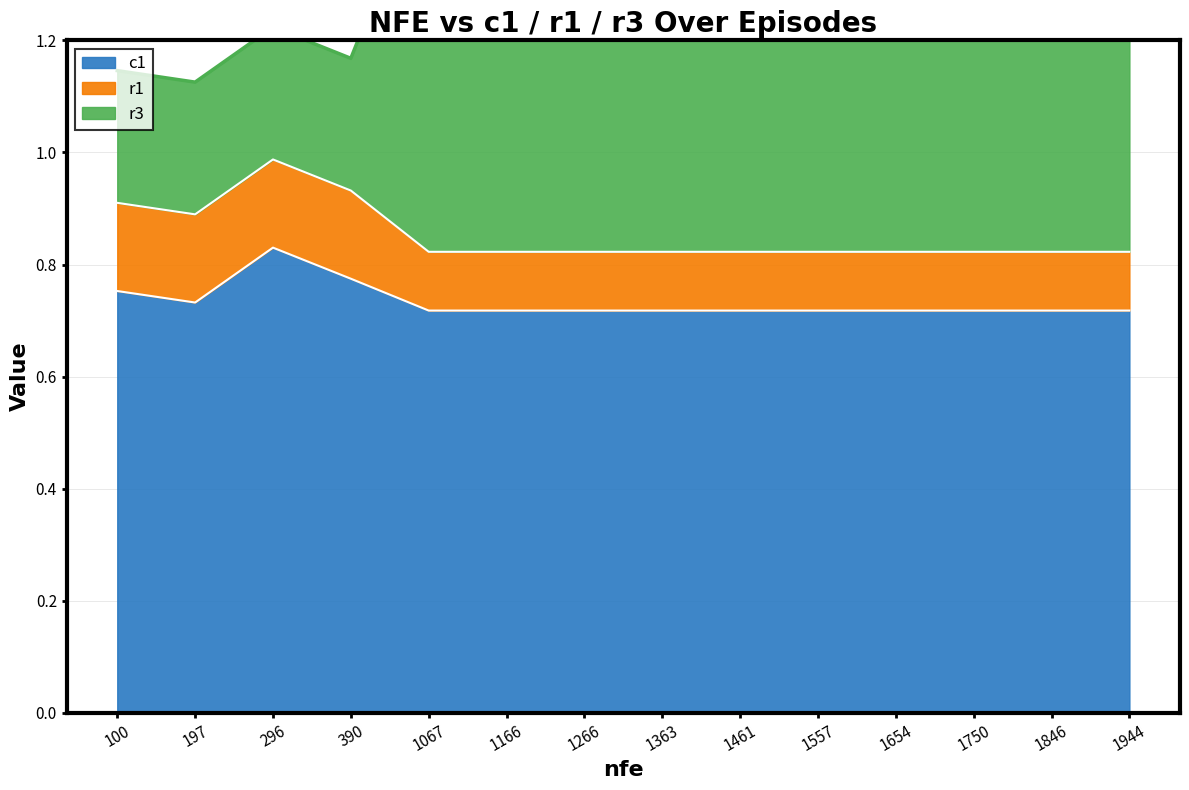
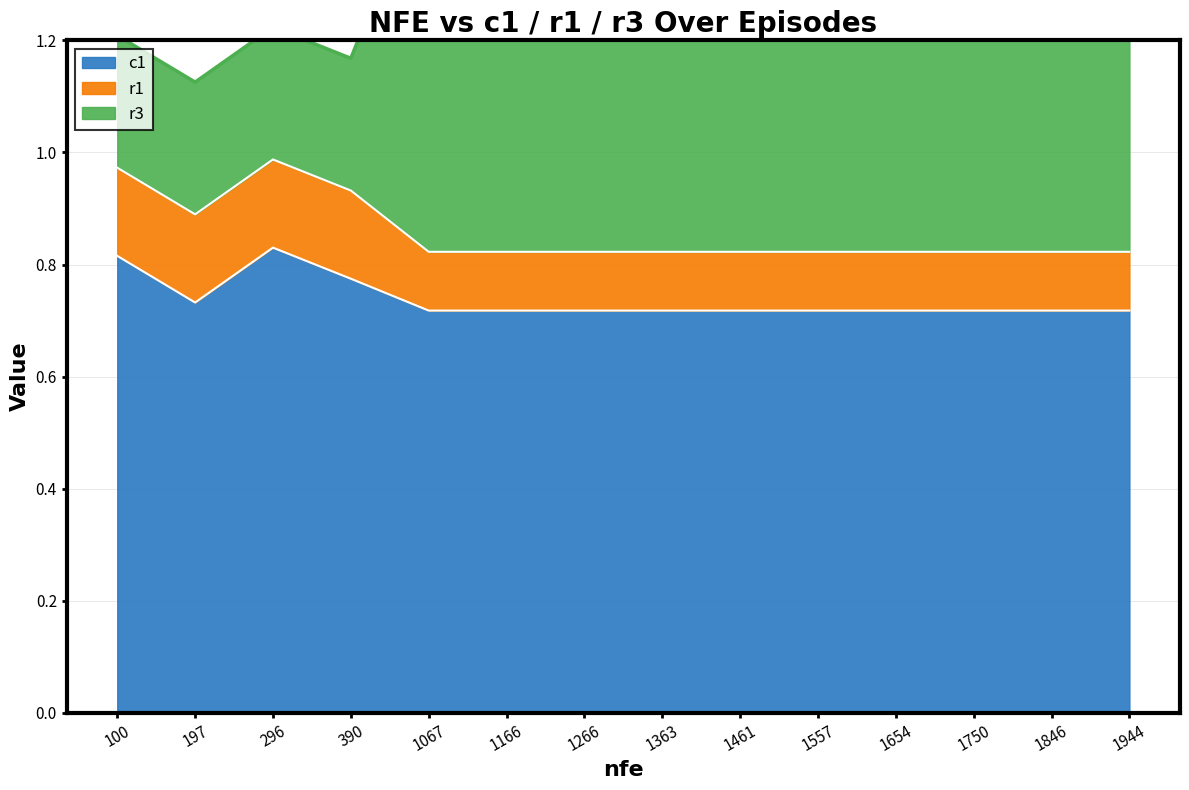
c1, 100: 0.75 -> 0.82
